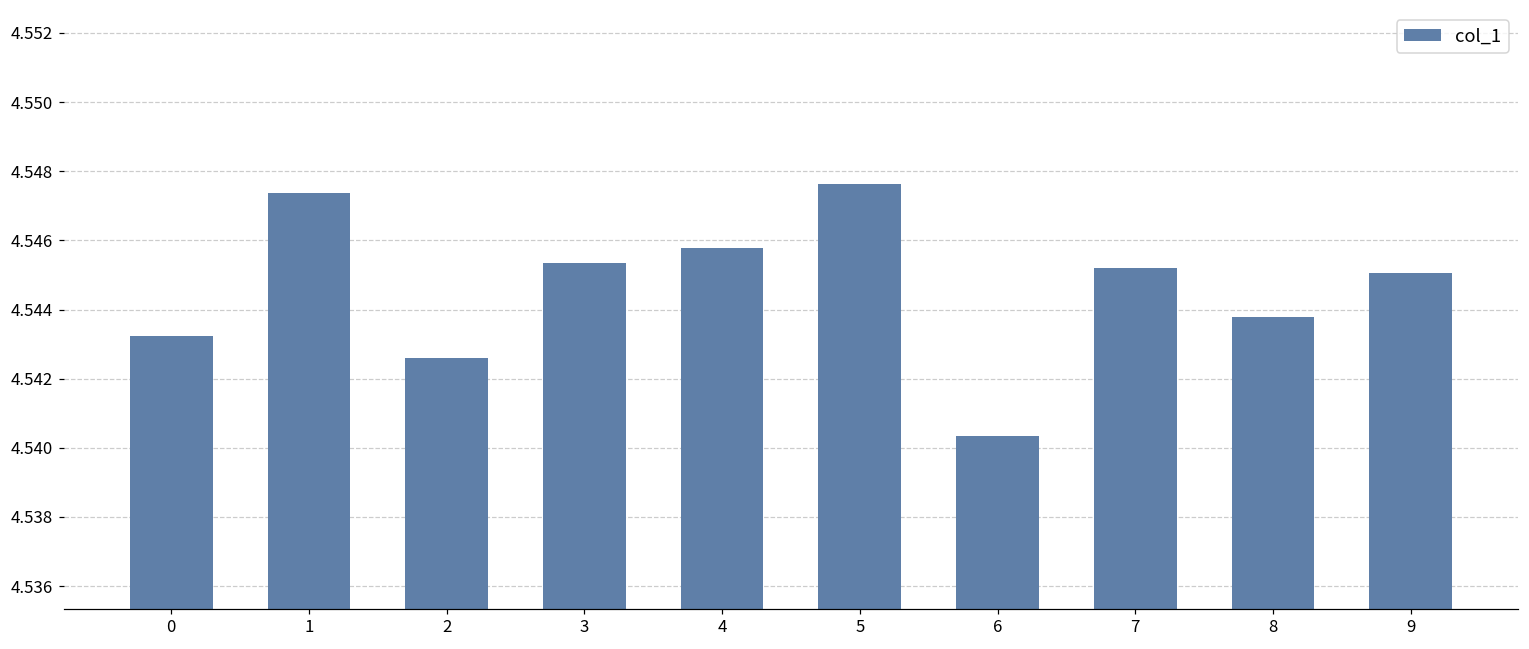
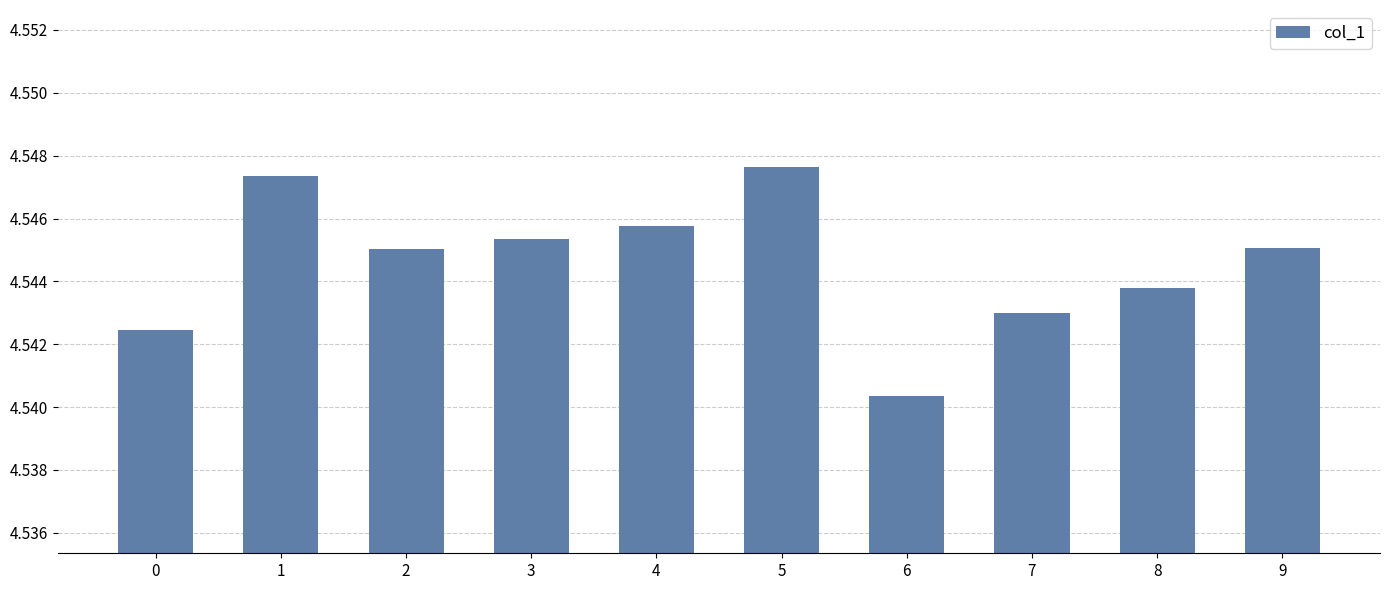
0: 4.5432 -> 4.5424
2: 4.5426 -> 4.5450
7: 4.5452 -> 4.5430
